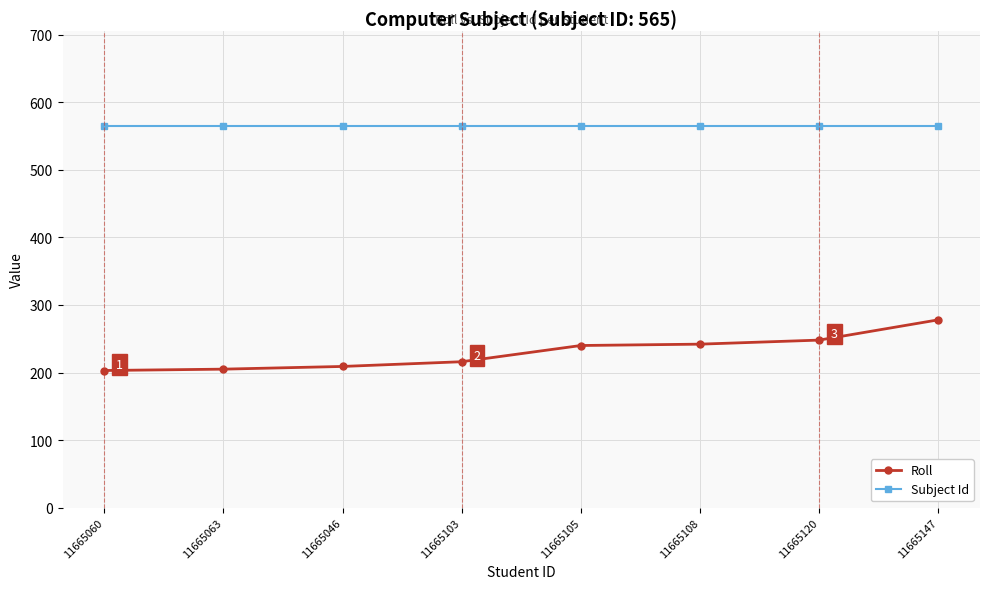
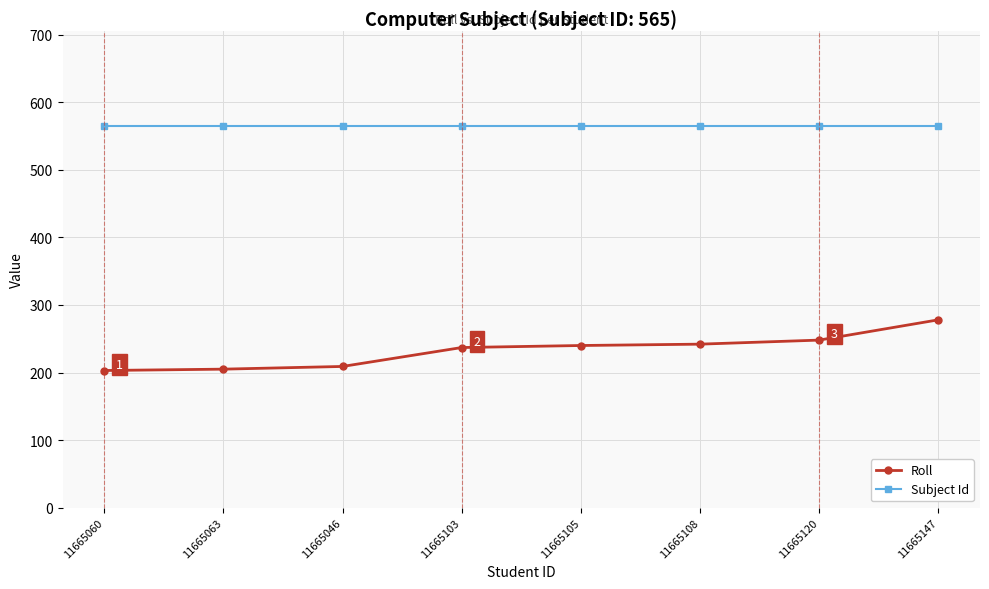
Roll, 11665103: 220 -> 240
